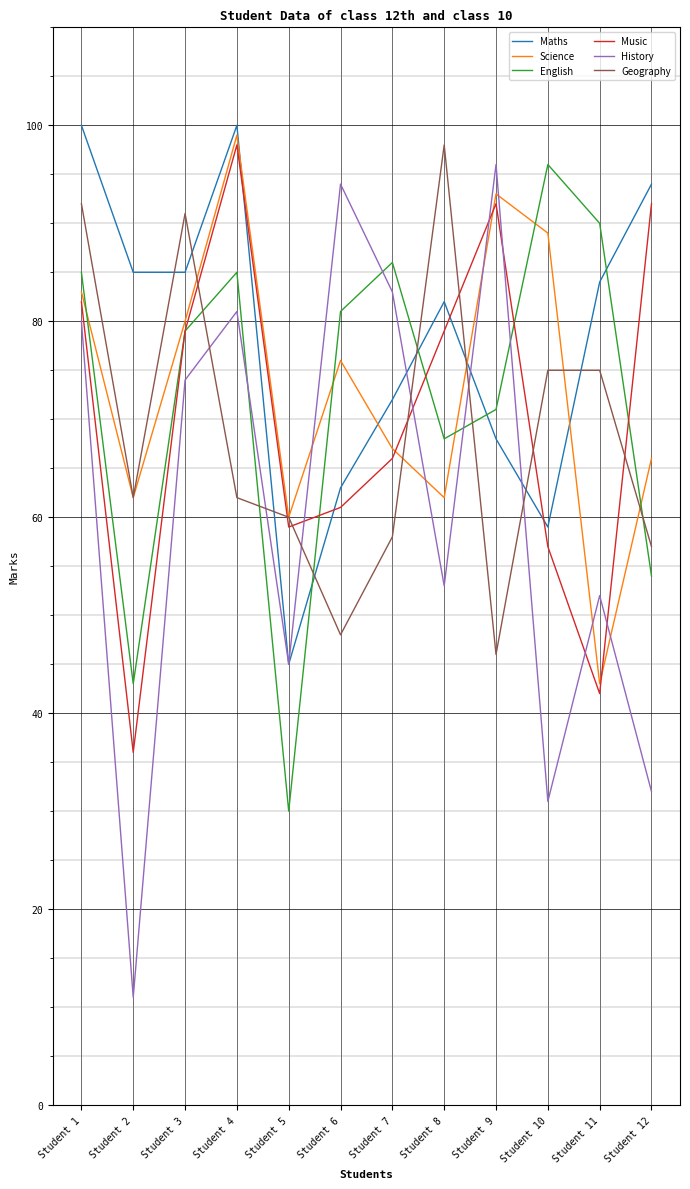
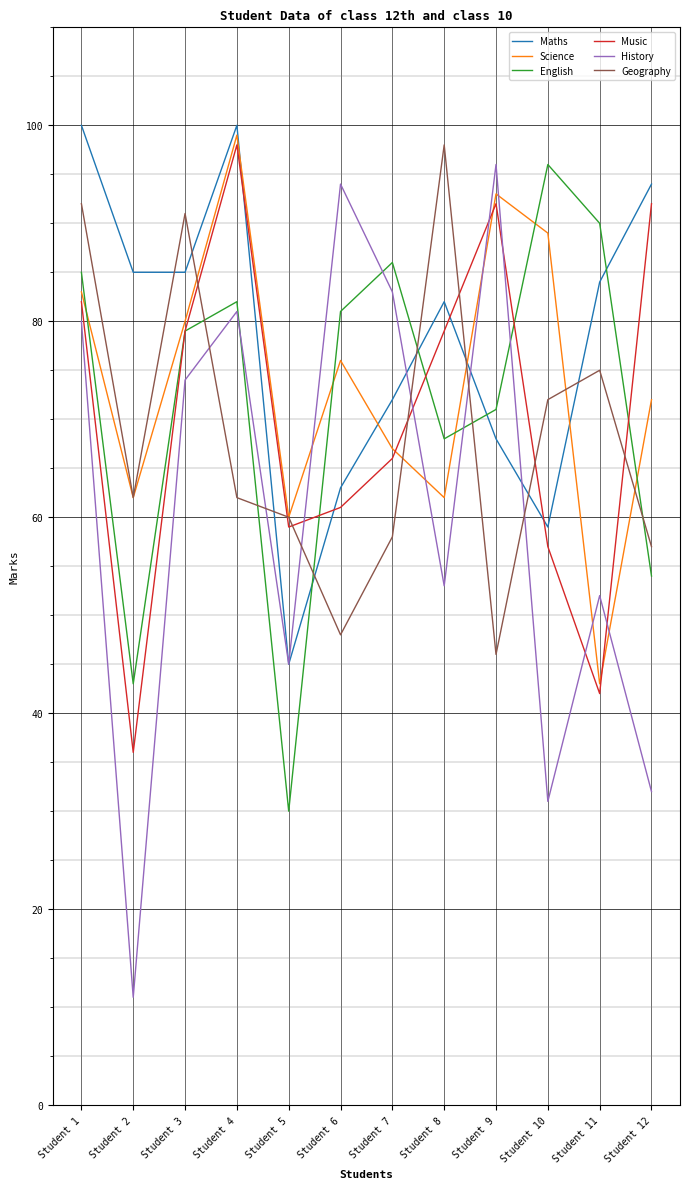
English, Student 4: 85 -> 82
Geography, Student 10: 75 -> 72
Science, Student 12: 66 -> 72
